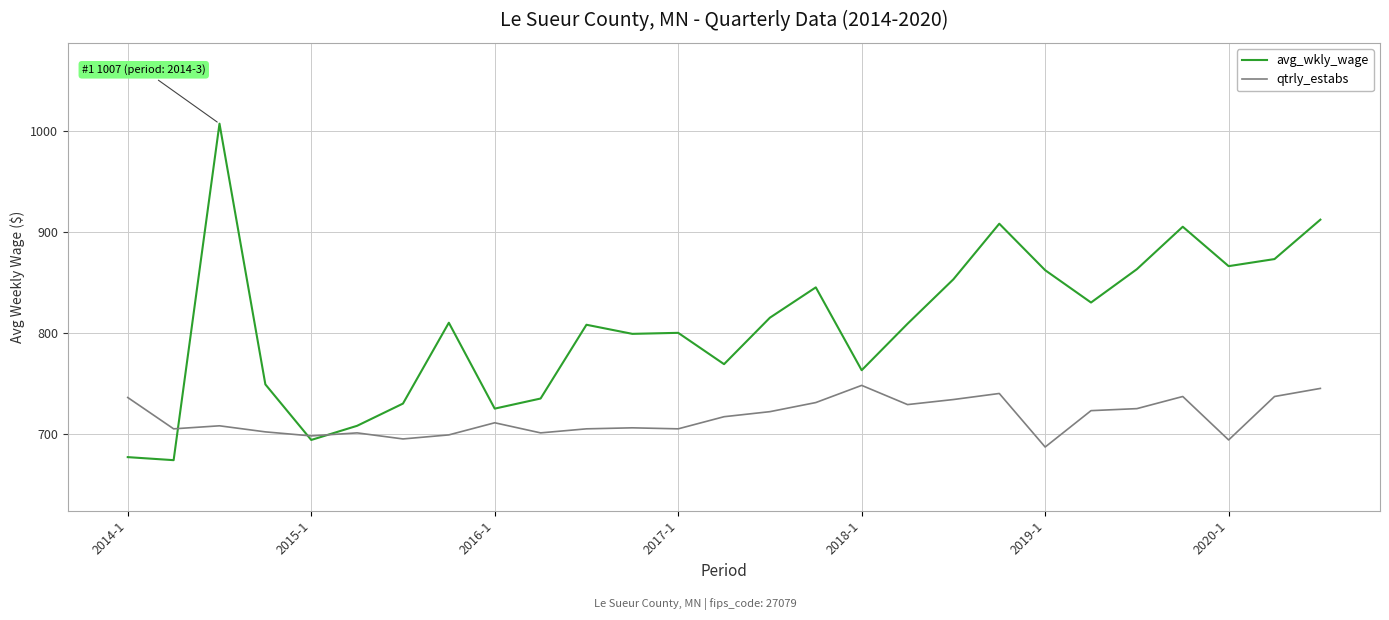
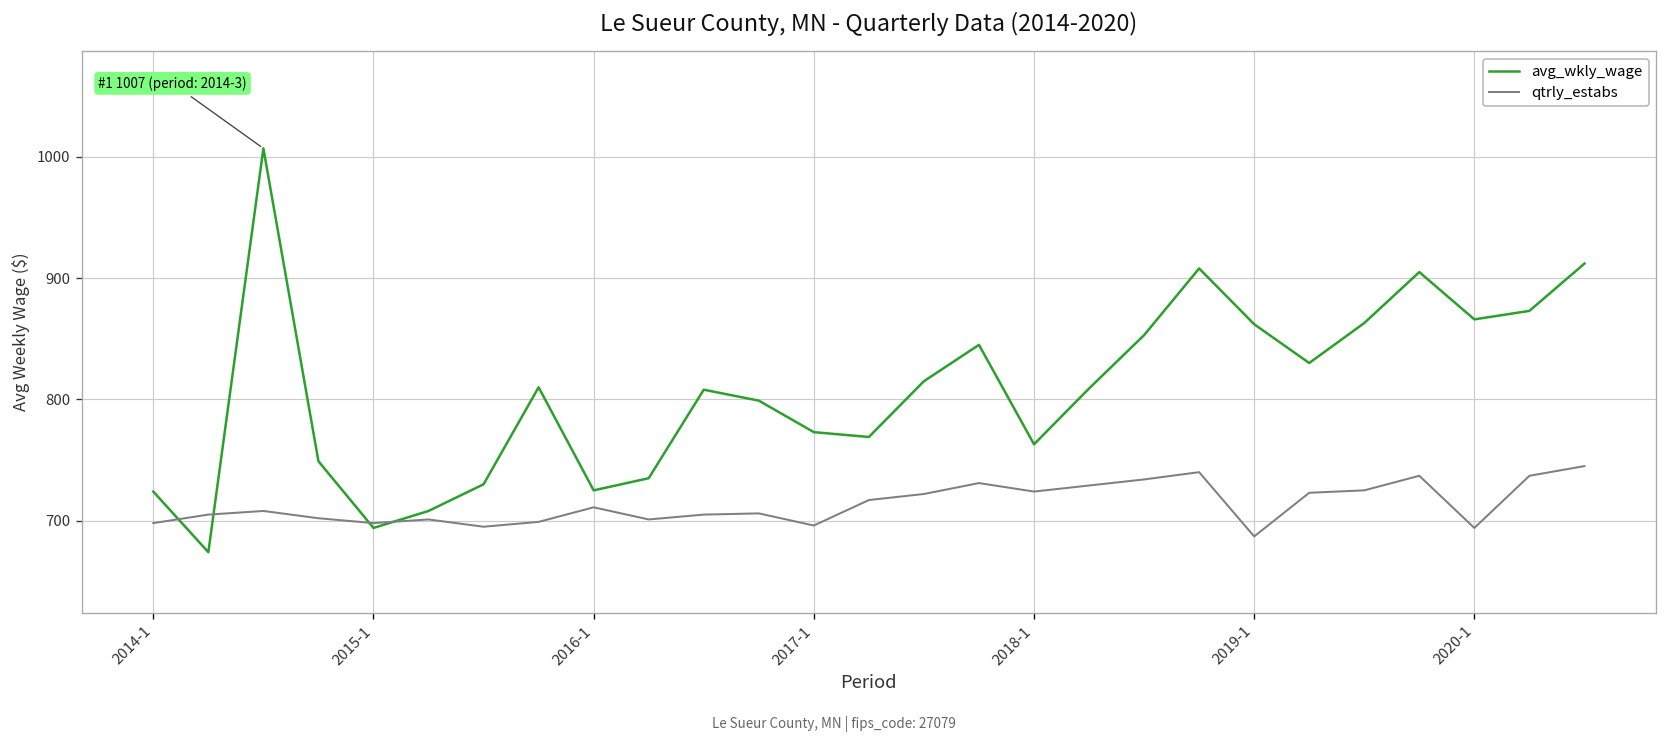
avg_wkly_wage, 2014-1: 677 -> 724
qtrly_estabs, 2014-1: 736 -> 698
avg_wkly_wage, 2017-1: 800 -> 773
qtrly_estabs, 2017-1: 705 -> 696
qtrly_estabs, 2018-1: 748 -> 724
